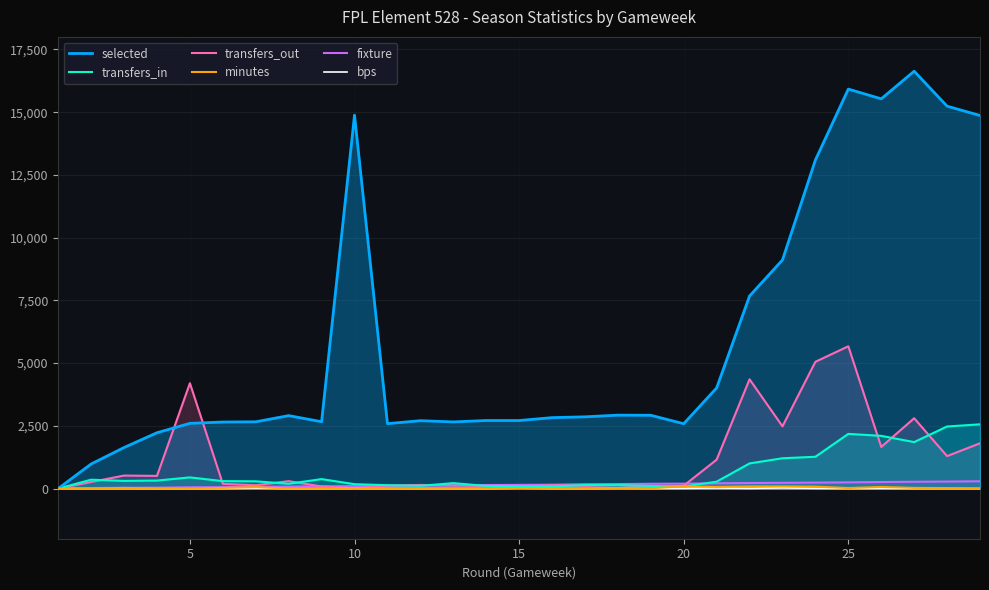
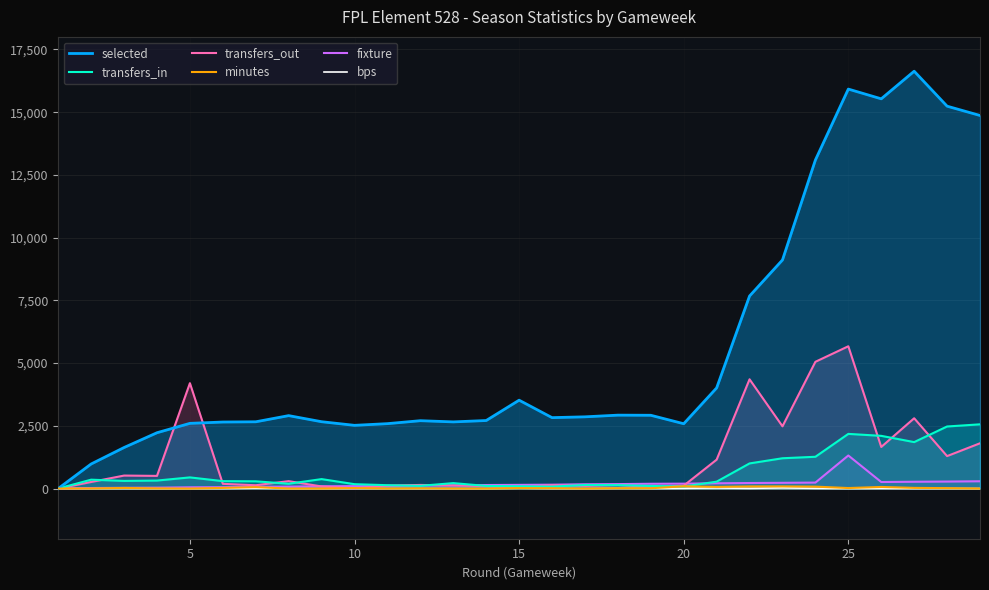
selected, 10: 14,900 -> 2,500
selected, 15: 2,700 -> 3,500
fixture, 25: 200 -> 1,300
